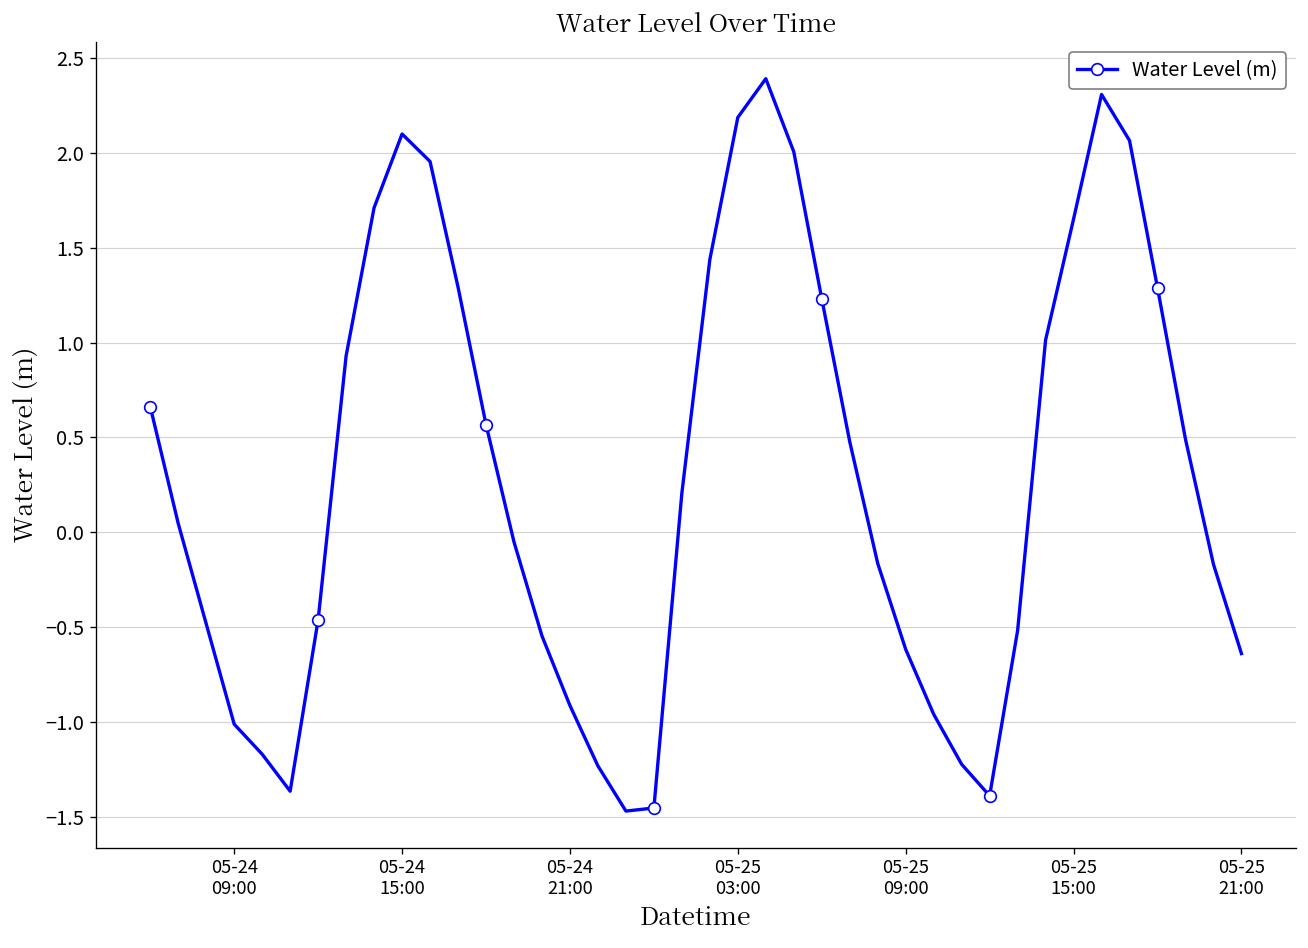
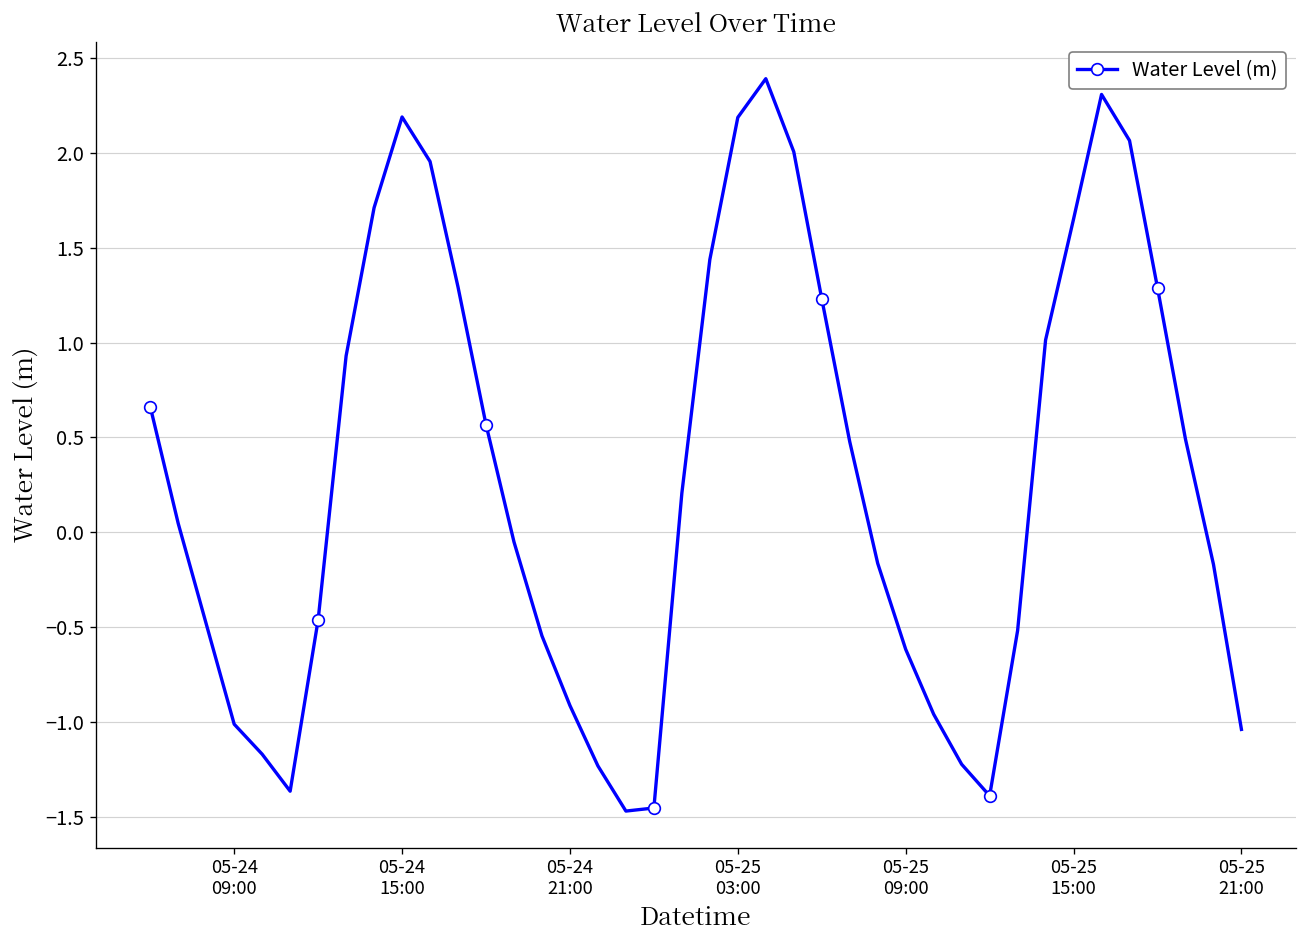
05-24 15:00: 2.10 -> 2.19
05-25 21:00: -0.64 -> -1.04
